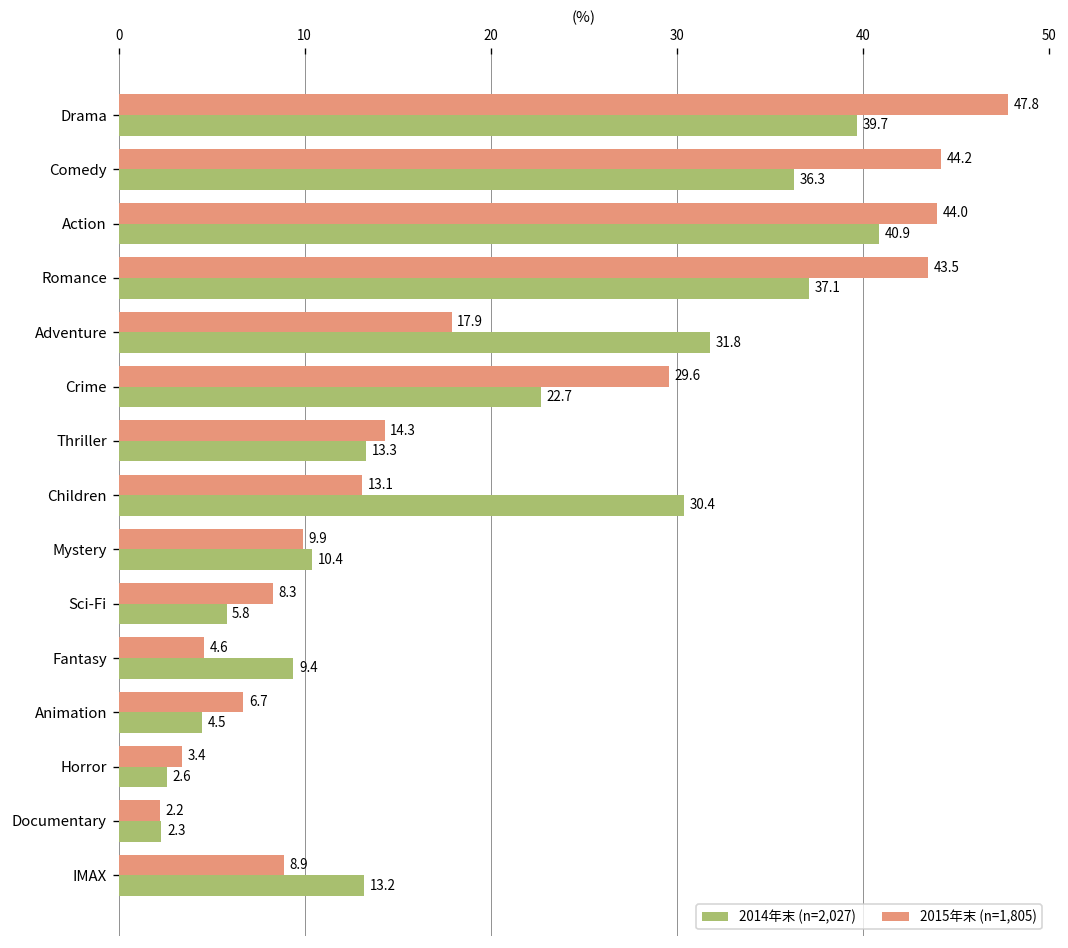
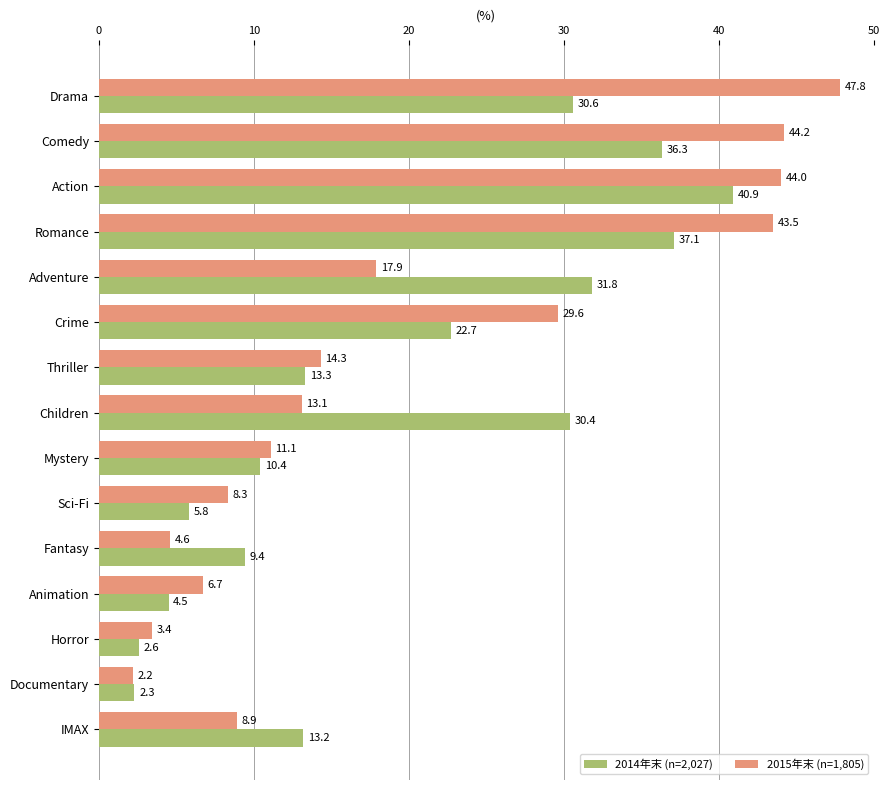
2014年末 (n=2,027), Drama: 39.7 -> 30.6
2015年末 (n=1,805), Mystery: 9.9 -> 11.1
